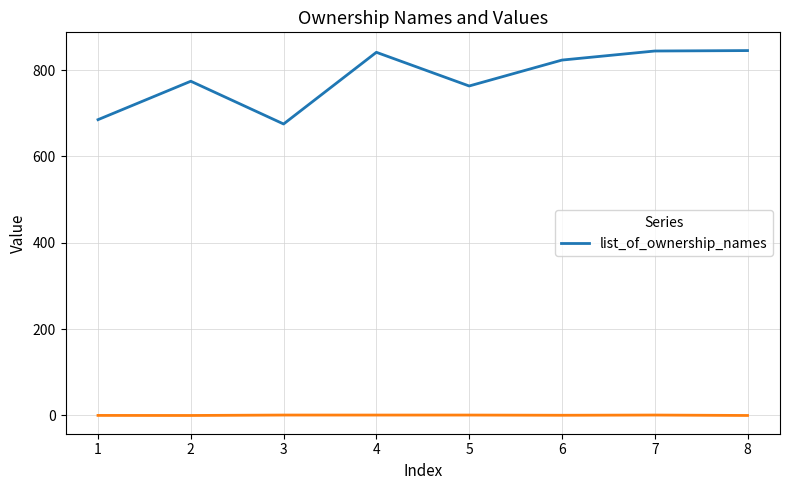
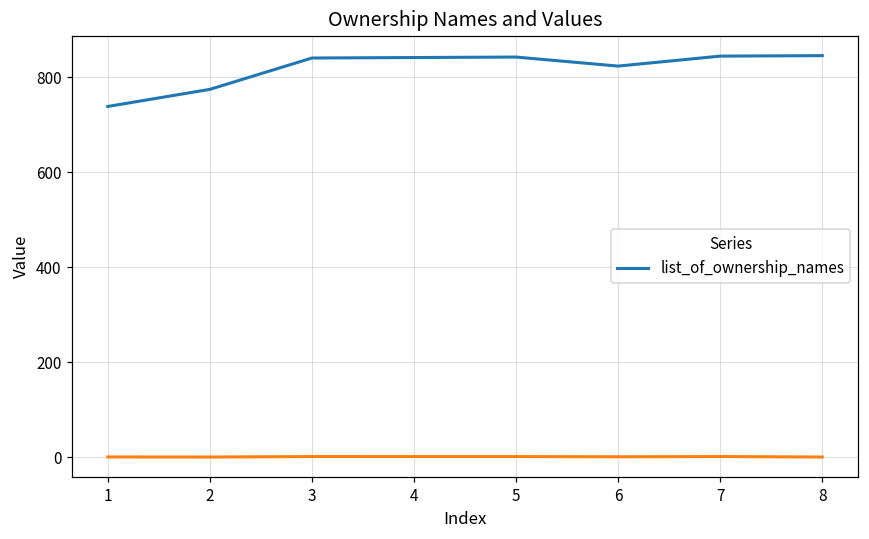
list_of_ownership_names, 1: 690 -> 740
list_of_ownership_names, 3: 680 -> 840
list_of_ownership_names, 5: 760 -> 840
